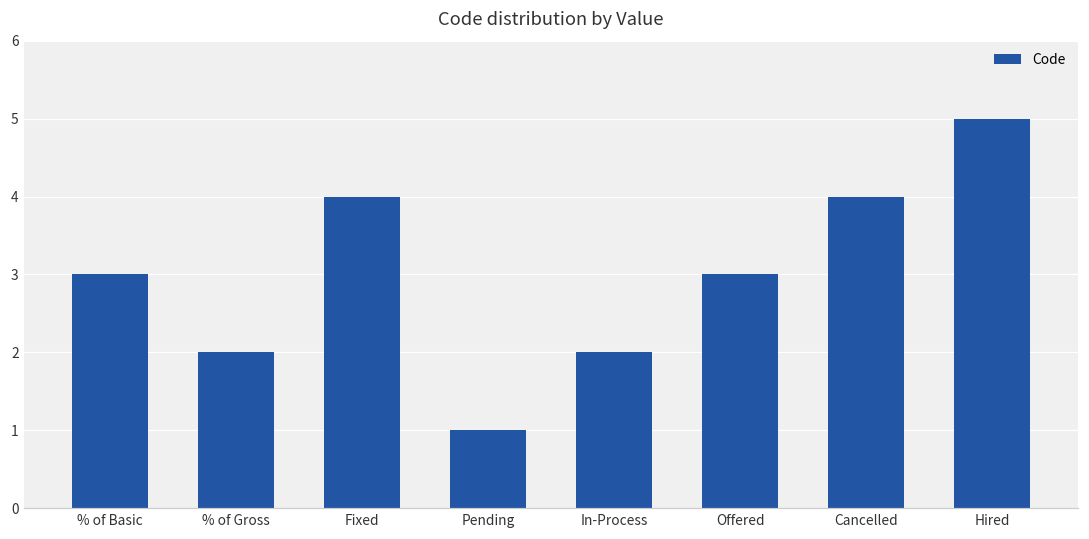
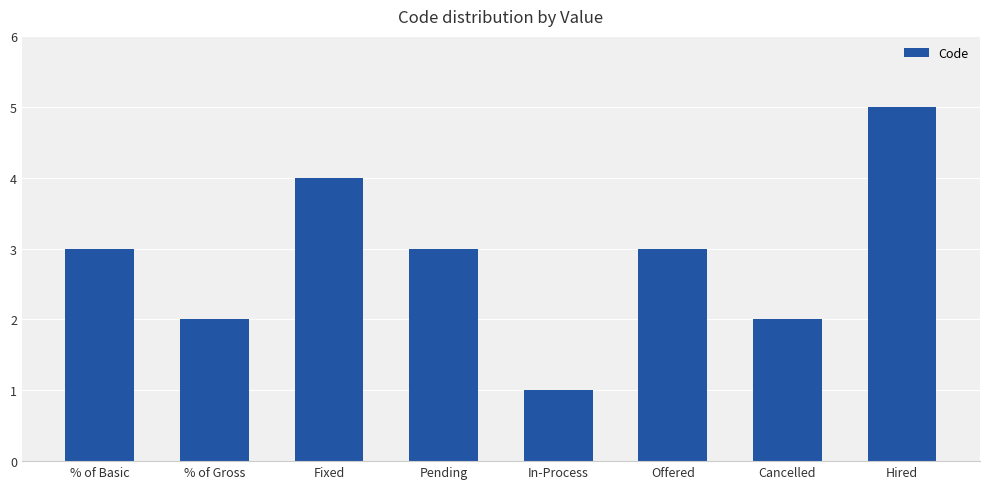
Pending: 1 -> 3
In-Process: 2 -> 1
Cancelled: 4 -> 2
